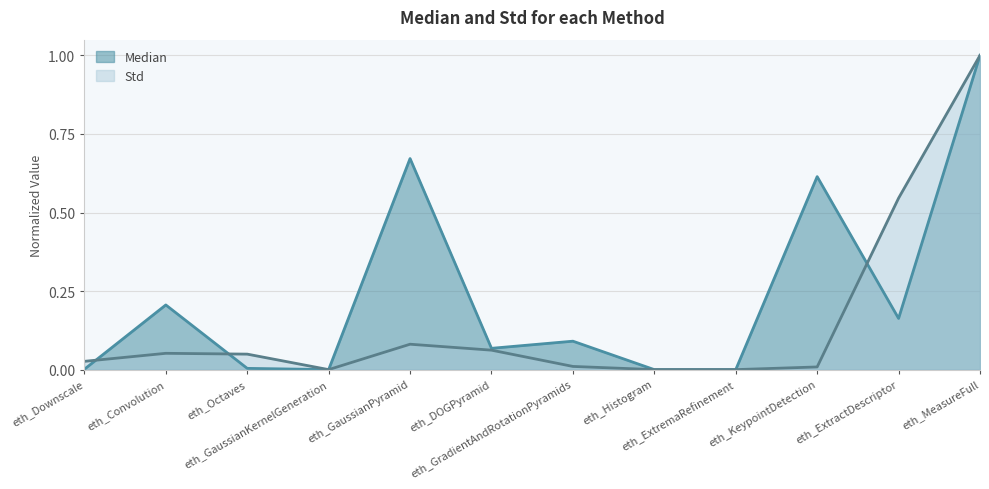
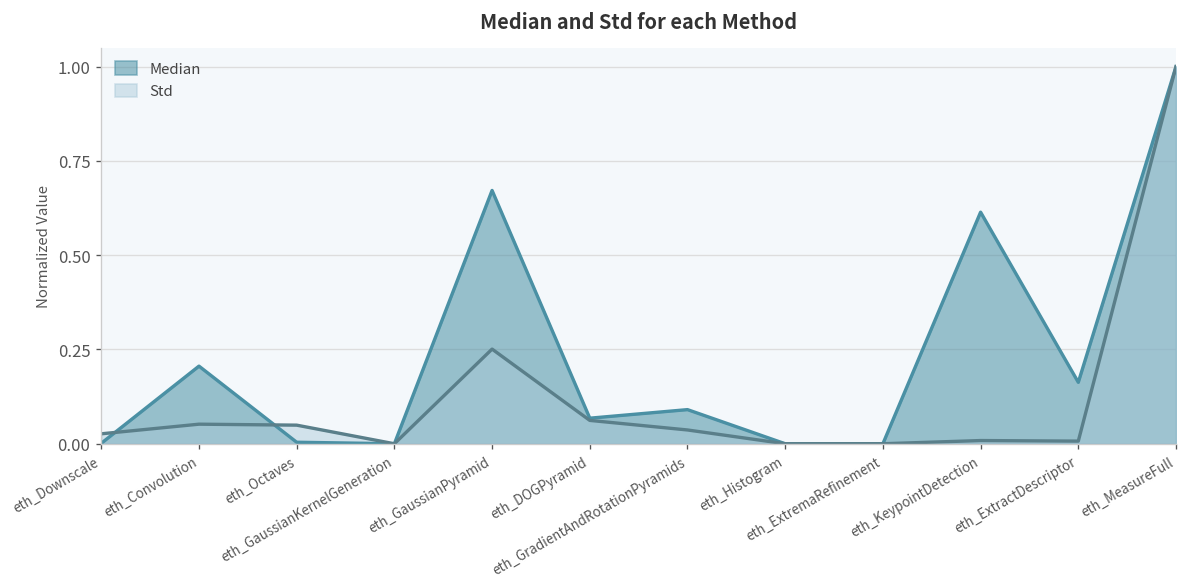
Std, eth_GaussianPyramid: 0.08 -> 0.25
Std, eth_GradientAndRotationPyramids: 0.01 -> 0.04
Std, eth_ExtractDescriptor: 0.55 -> 0.01
